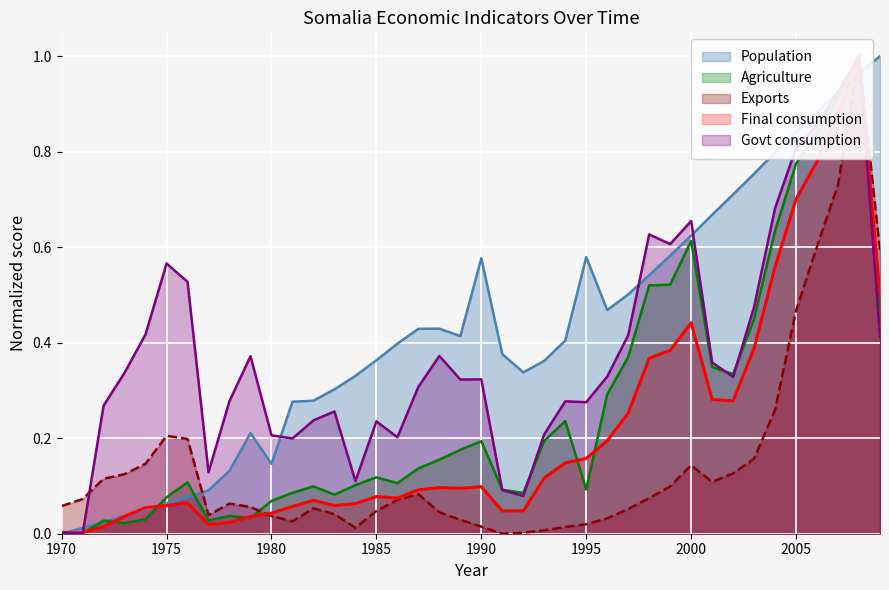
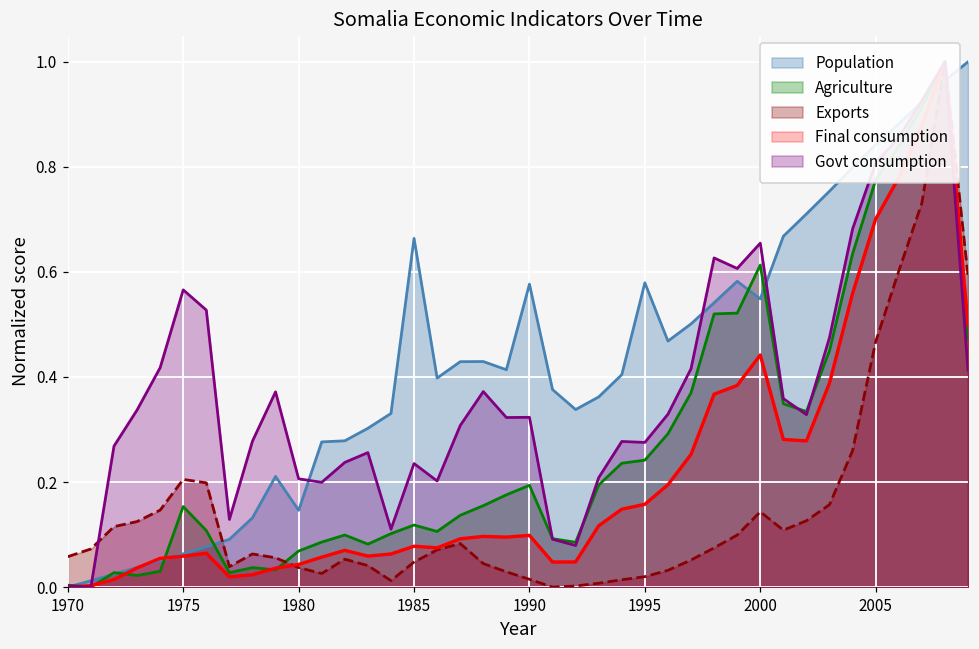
Agriculture, 1975: 0.08 -> 0.15
Population, 1985: 0.36 -> 0.66
Agriculture, 1995: 0.09 -> 0.24
Population, 2000: 0.62 -> 0.55
